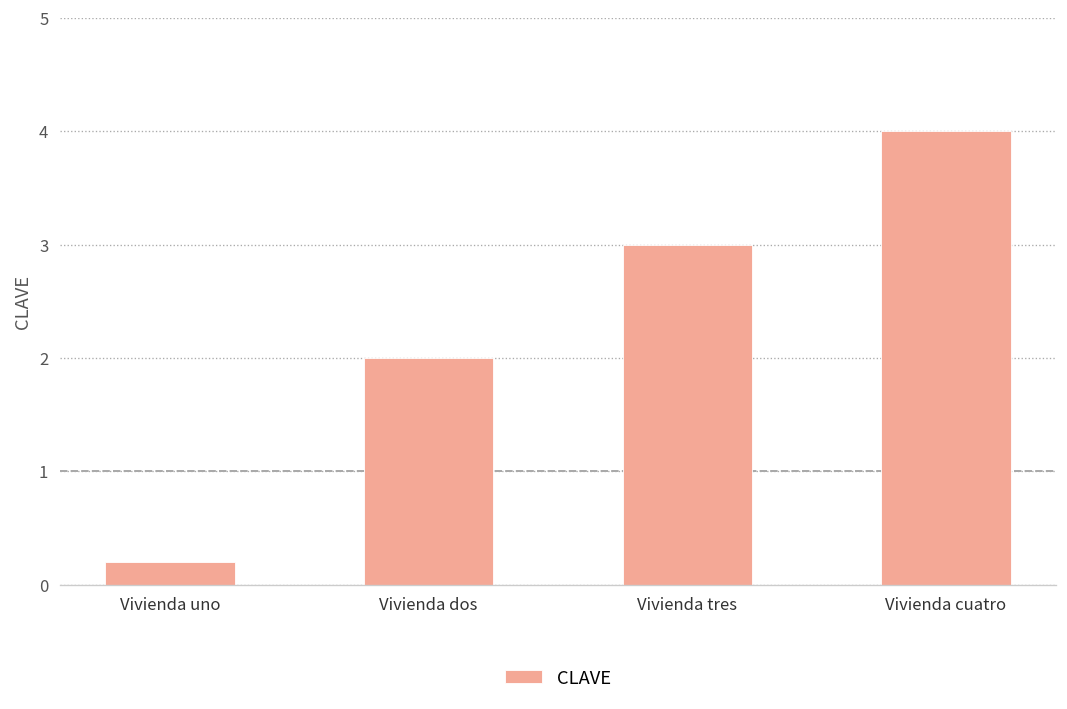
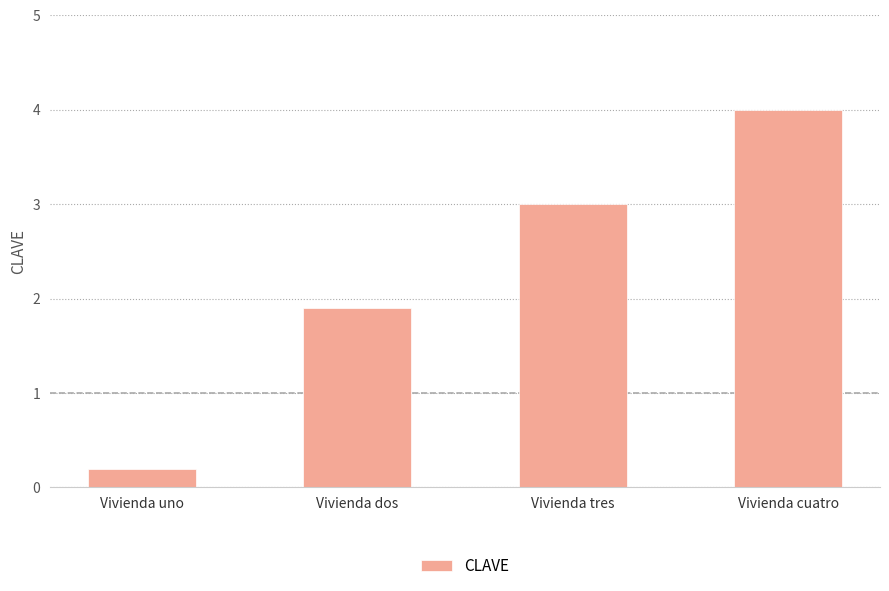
Vivienda dos: 2.0 -> 1.9
